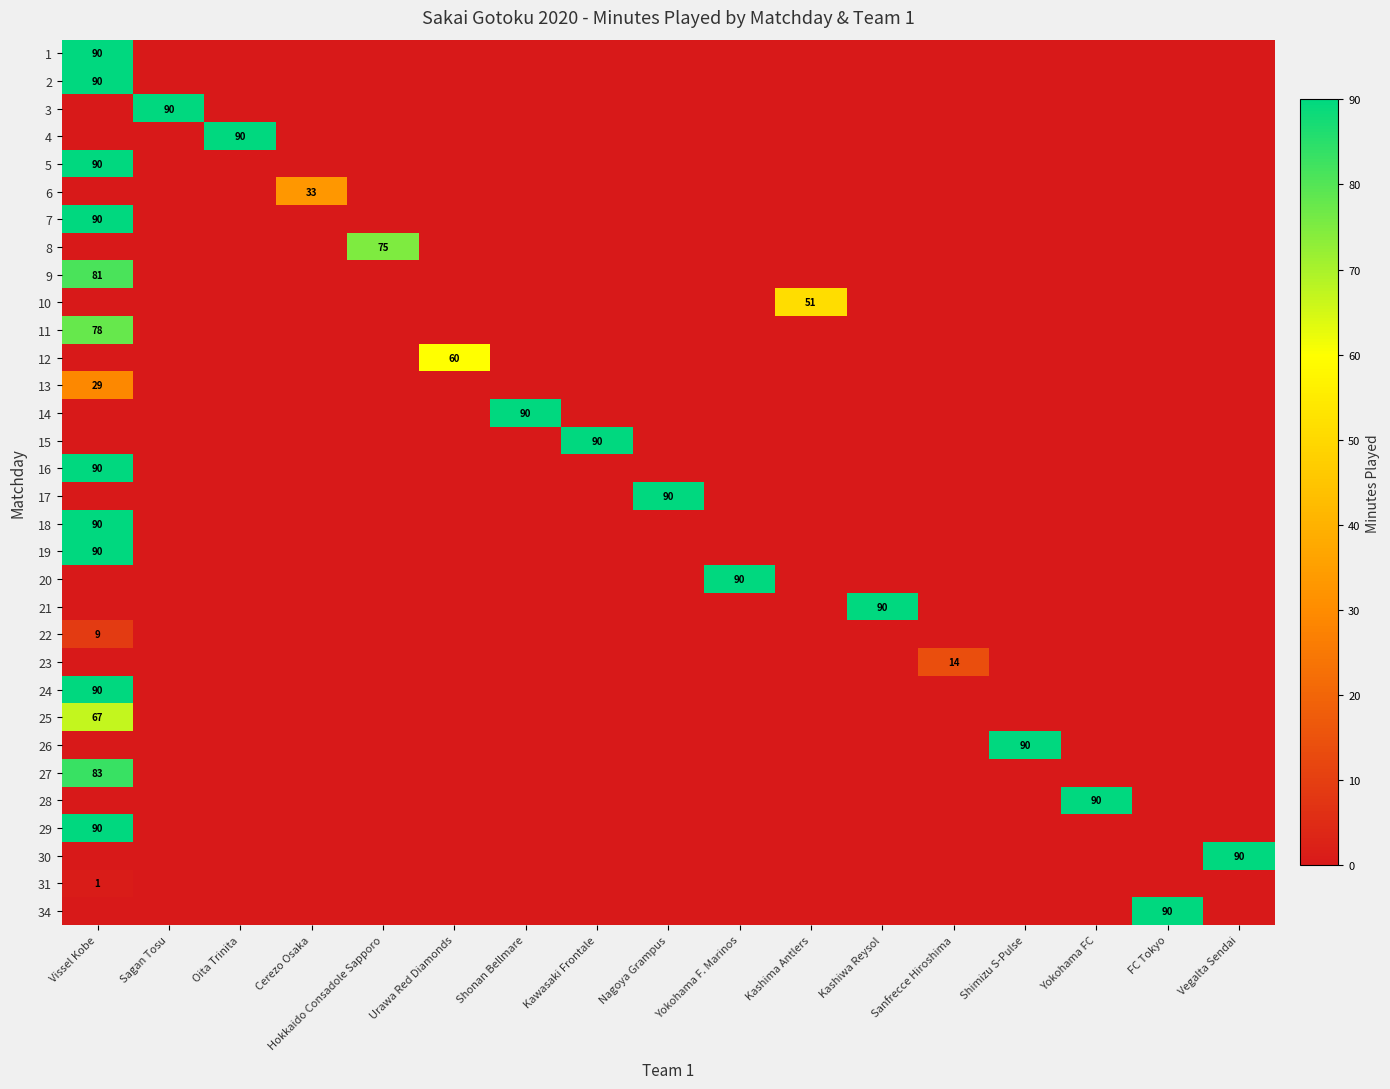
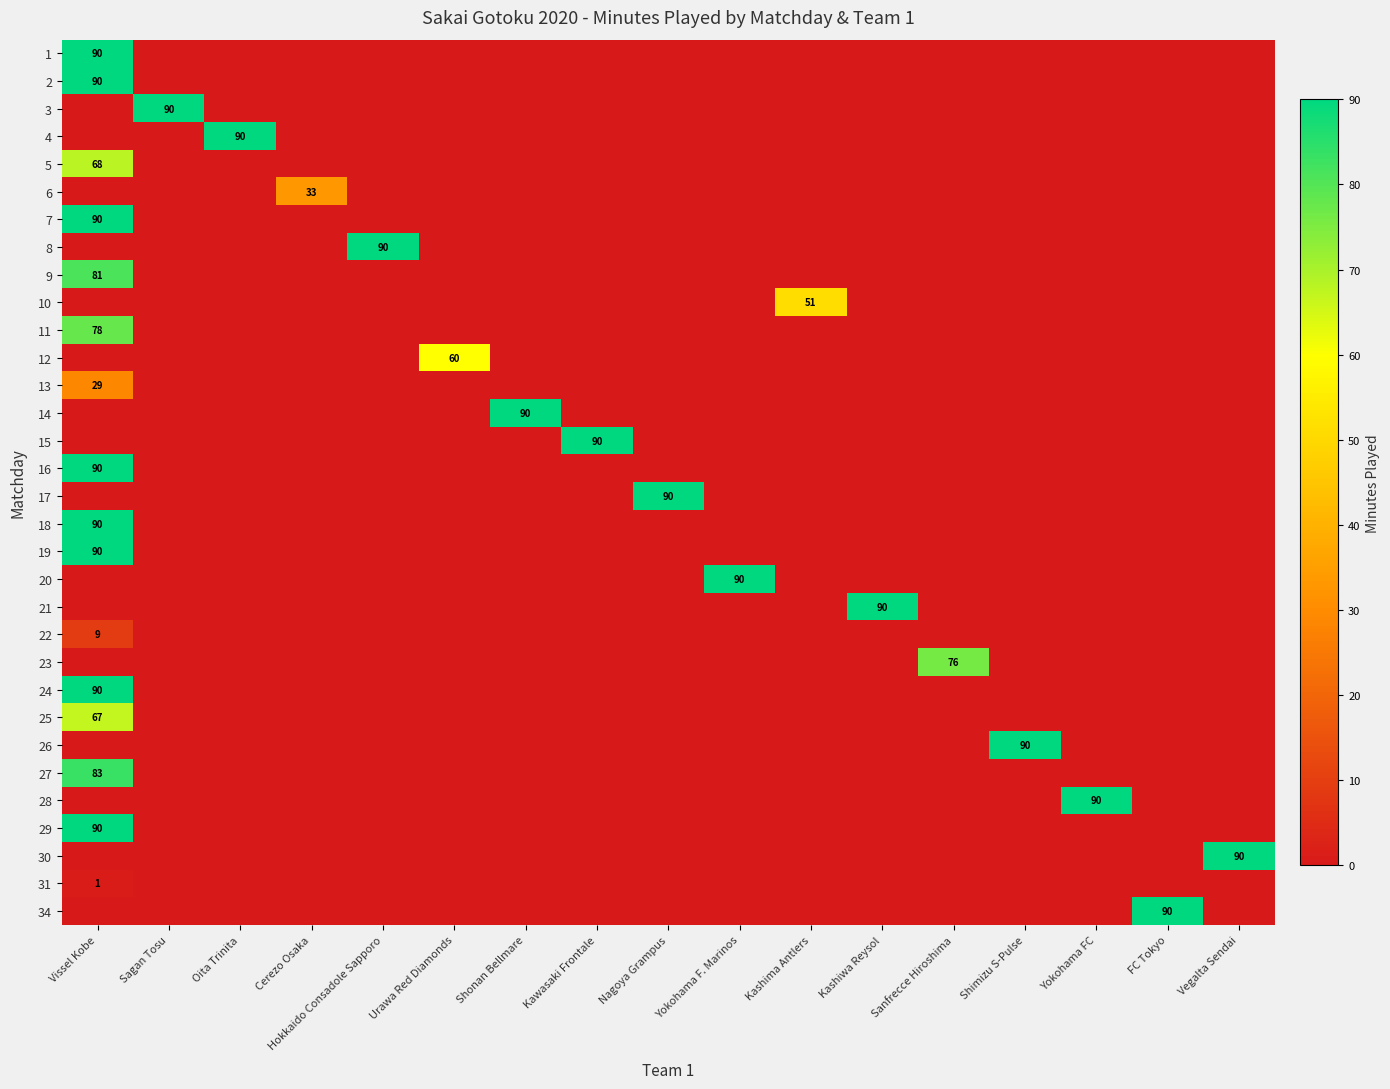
5, Vissel Kobe: 90 -> 68
8, Hokkaido Consadole Sapporo: 75 -> 90
23, Sanfrecce Hiroshima: 14 -> 76
